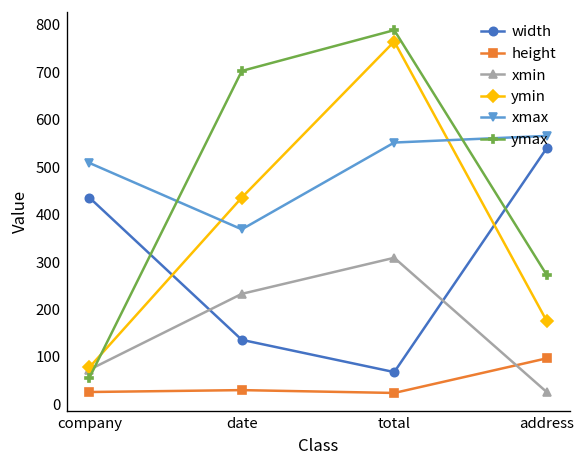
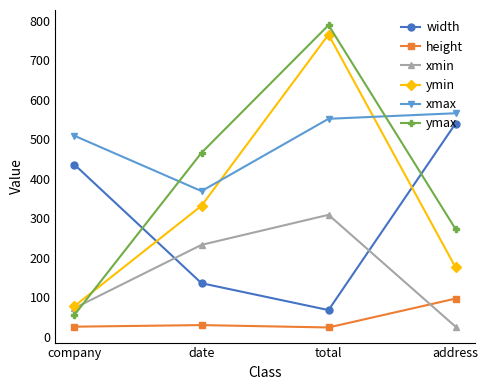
ymin, date: 440 -> 330
ymax, date: 700 -> 470
